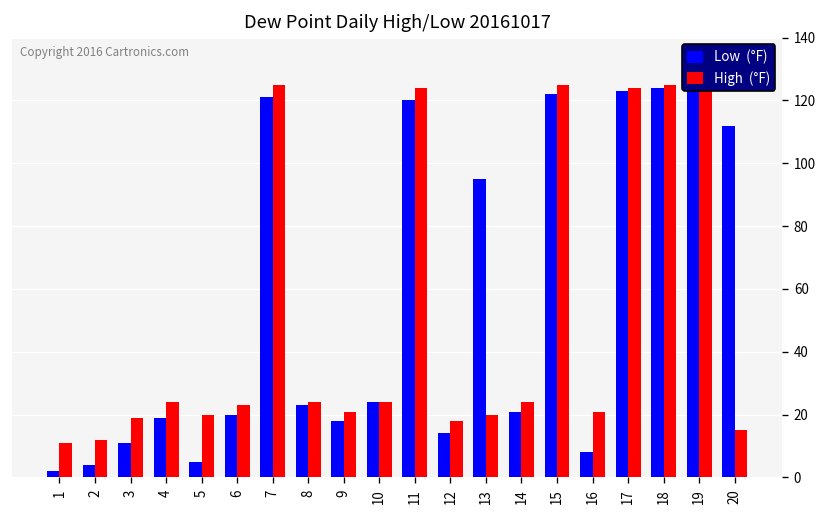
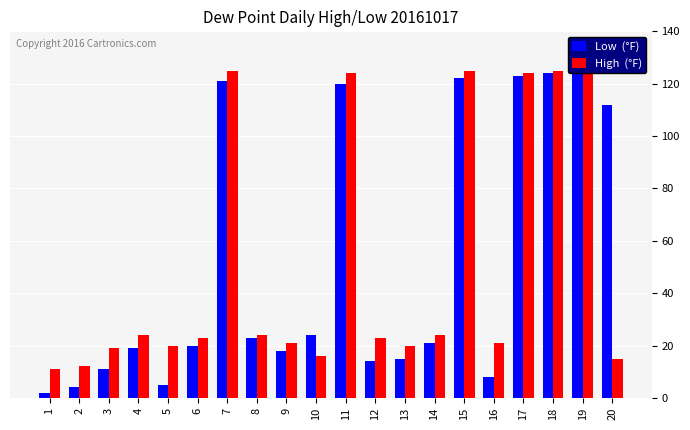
High (°F), 10: 24 -> 16
High (°F), 12: 18 -> 23
Low (°F), 13: 95 -> 15
